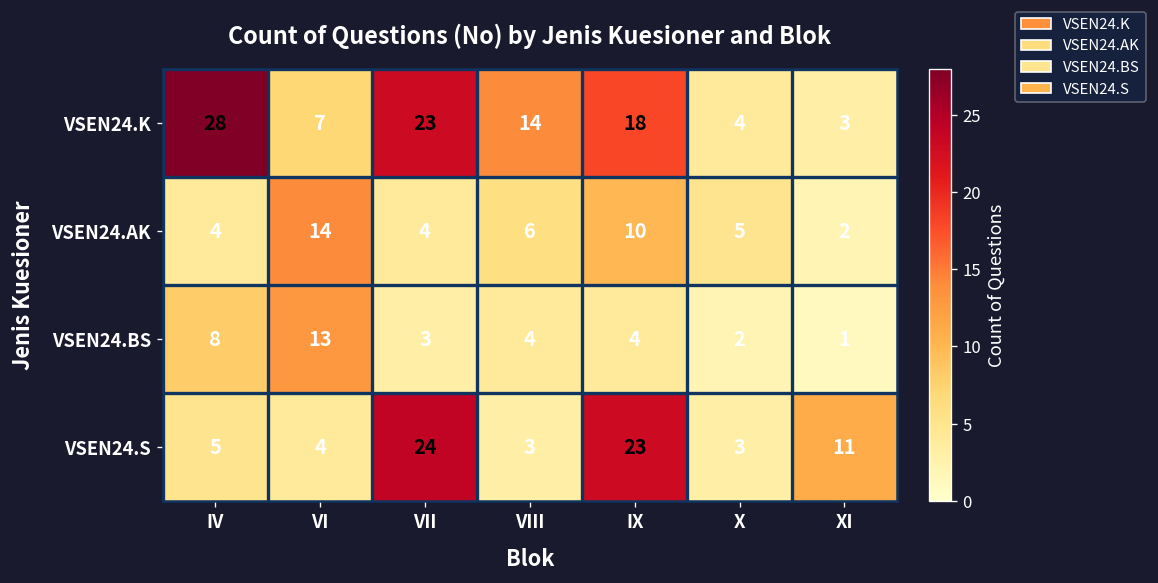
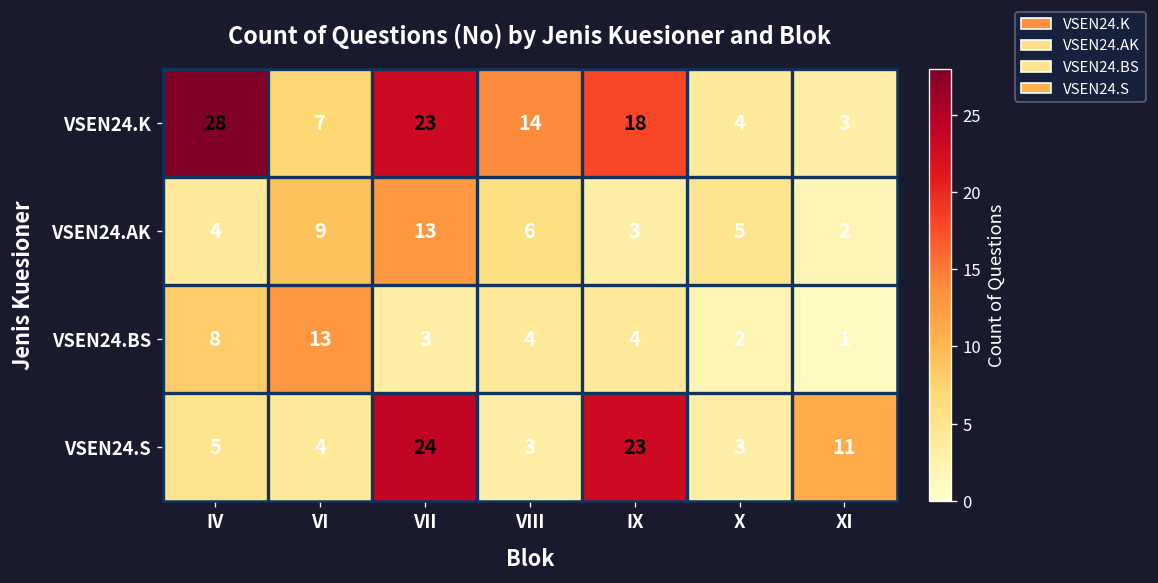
VSEN24.AK, VI: 14 -> 9
VSEN24.AK, VII: 4 -> 13
VSEN24.AK, IX: 10 -> 3
